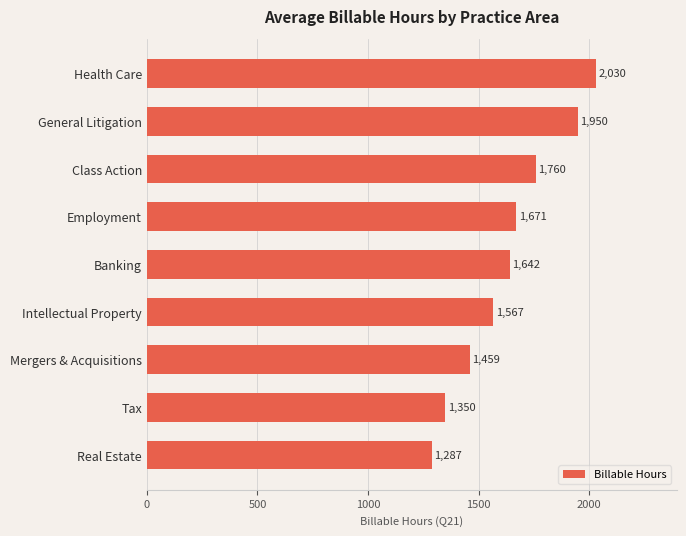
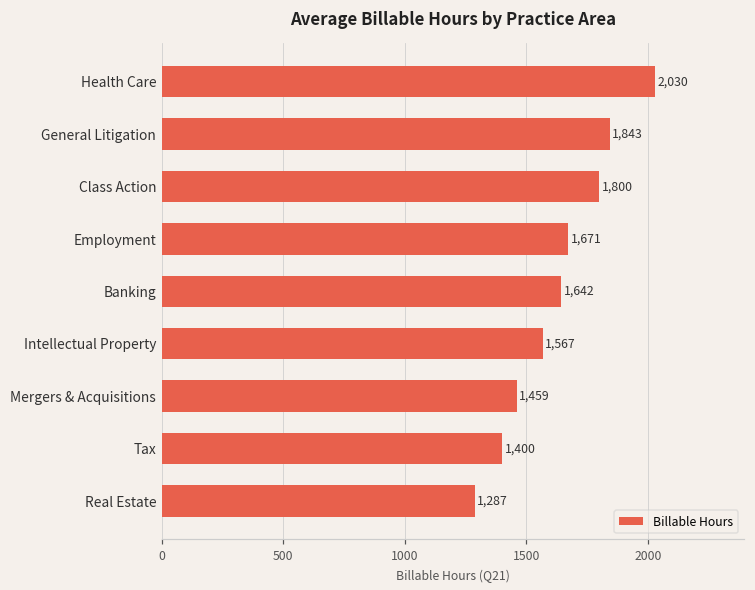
General Litigation: 1,950 -> 1,843
Class Action: 1,760 -> 1,800
Tax: 1,350 -> 1,400
